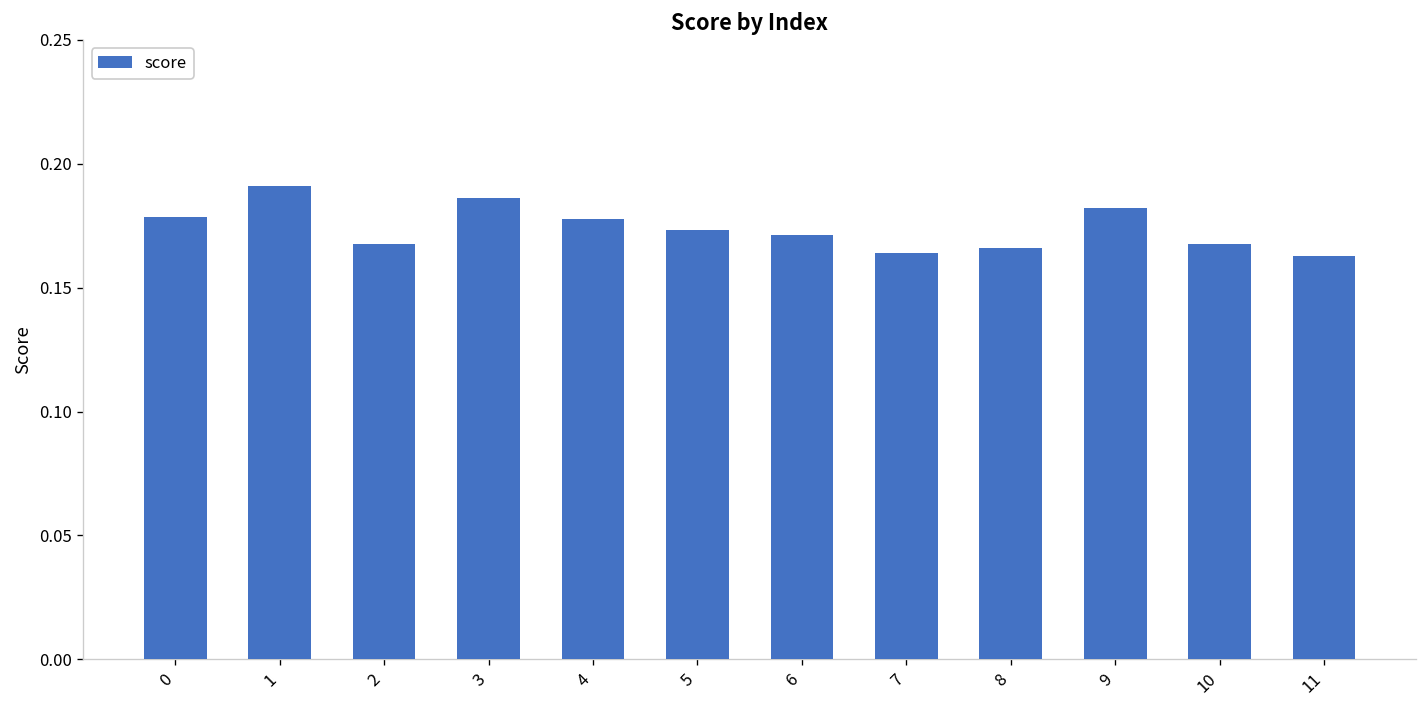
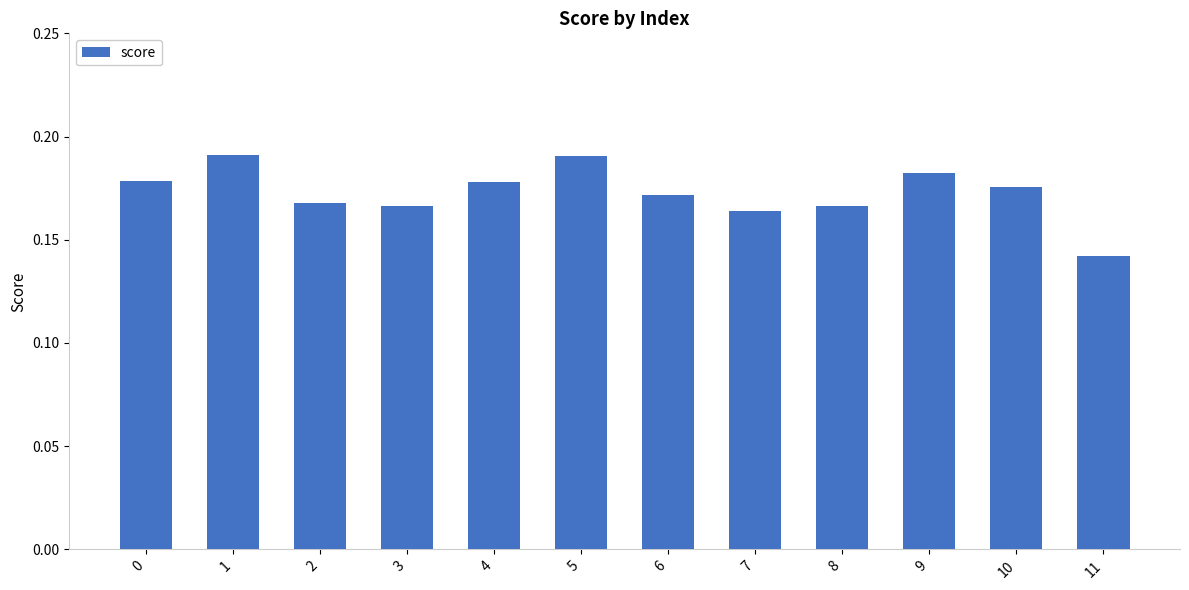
3: 0.186 -> 0.166
5: 0.173 -> 0.190
10: 0.168 -> 0.176
11: 0.163 -> 0.142
